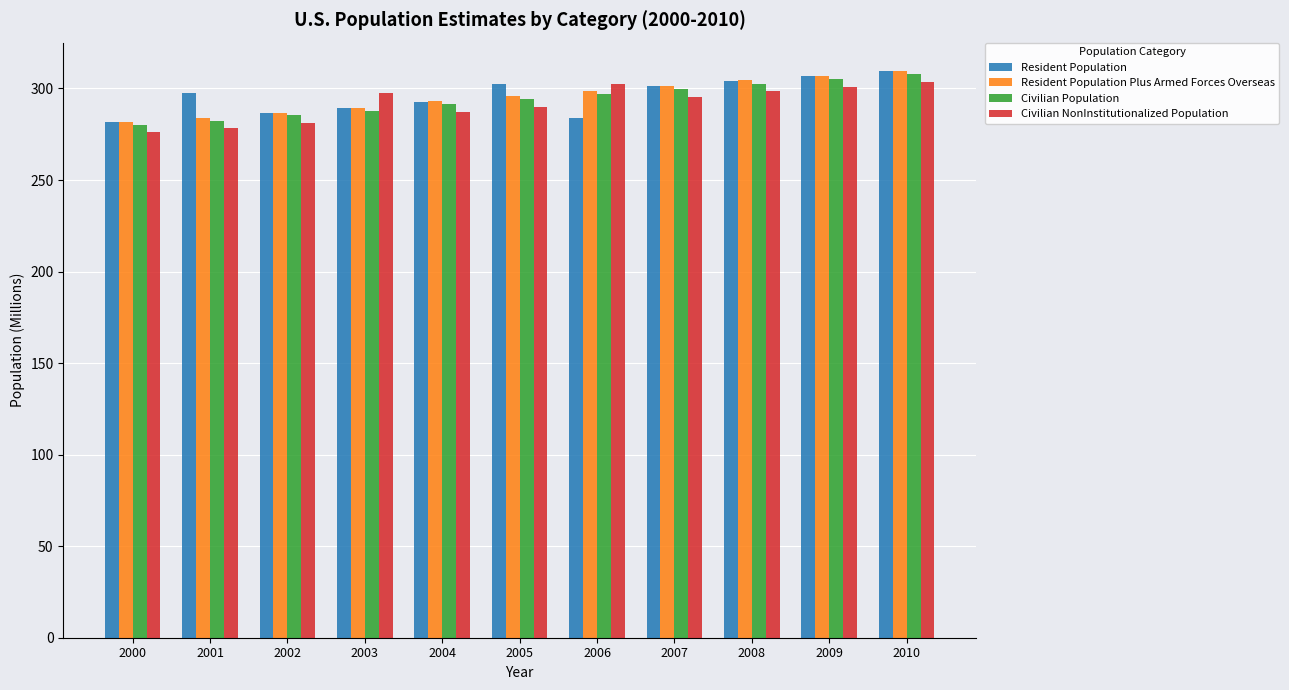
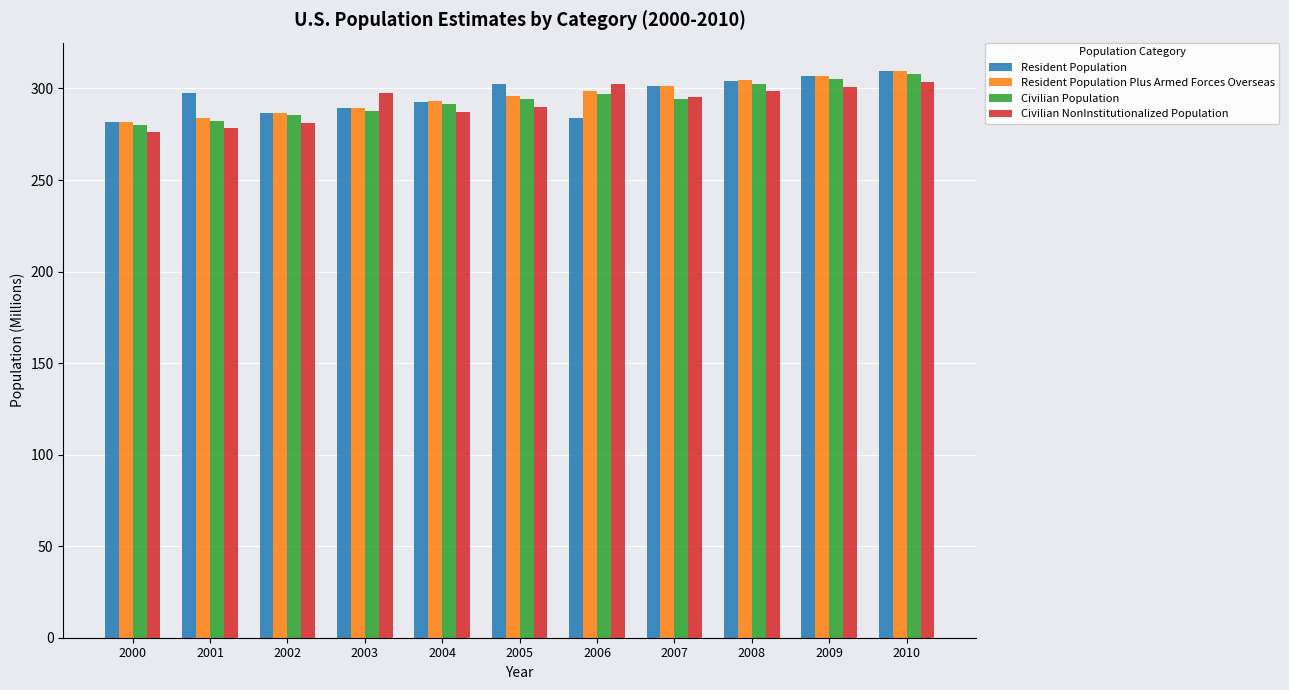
Civilian Population, 2007: 300 -> 294
